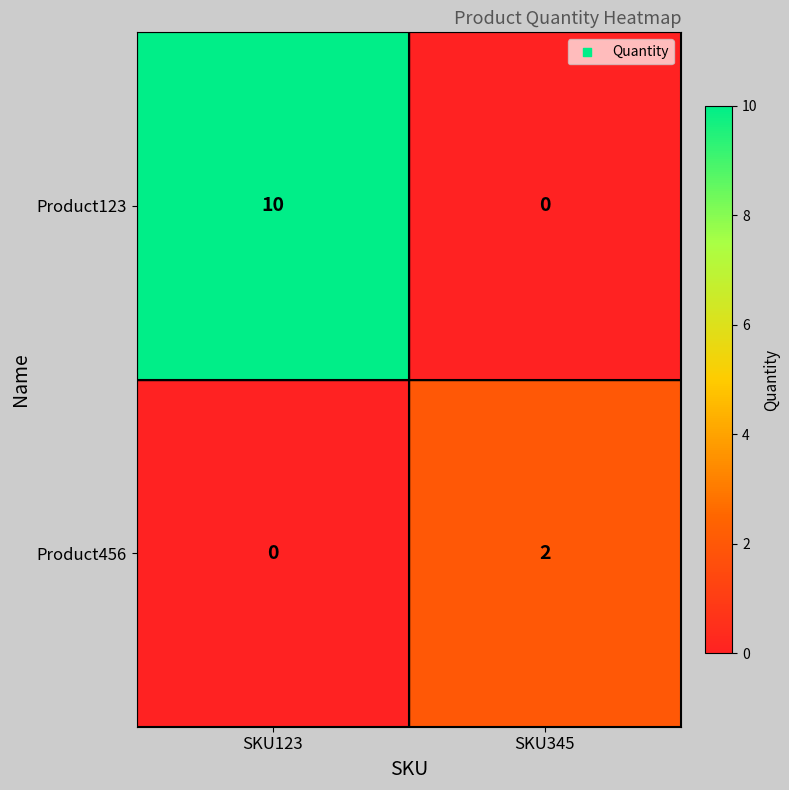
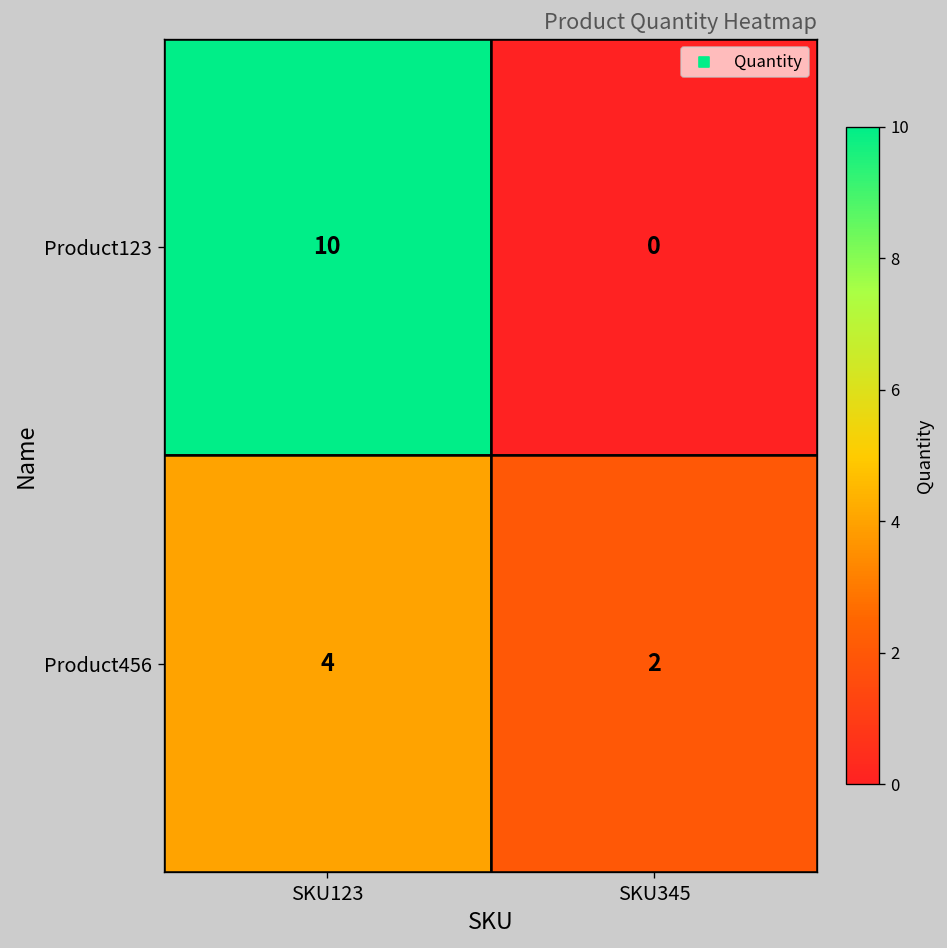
Product456, SKU123: 0 -> 4
